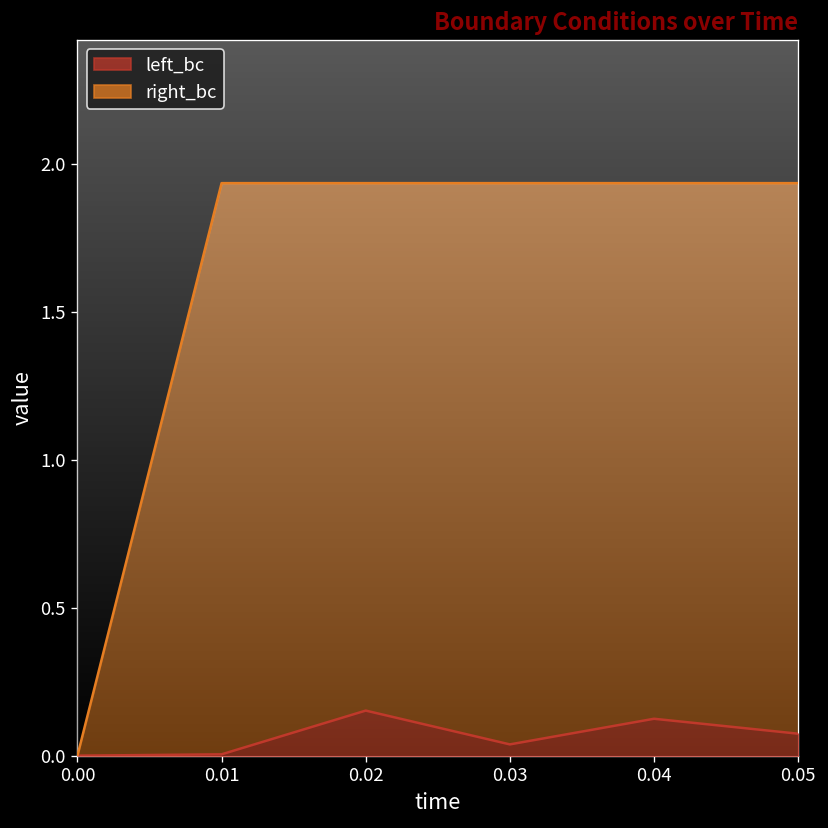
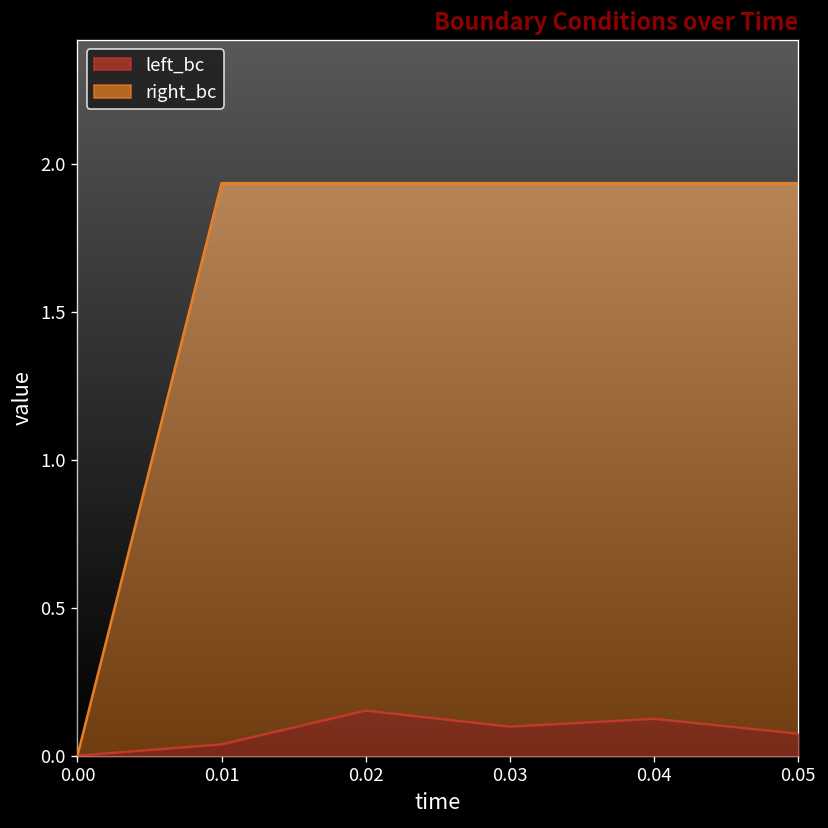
left_bc, 0.01: 0.00 -> 0.04
left_bc, 0.03: 0.04 -> 0.10
